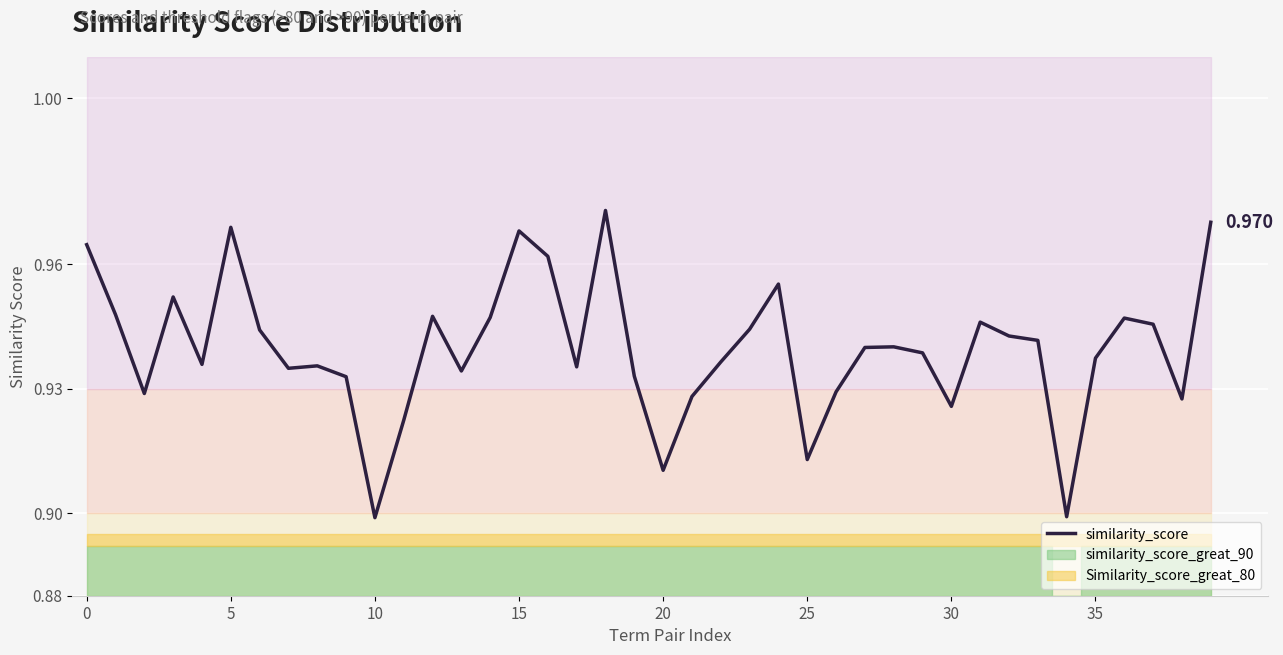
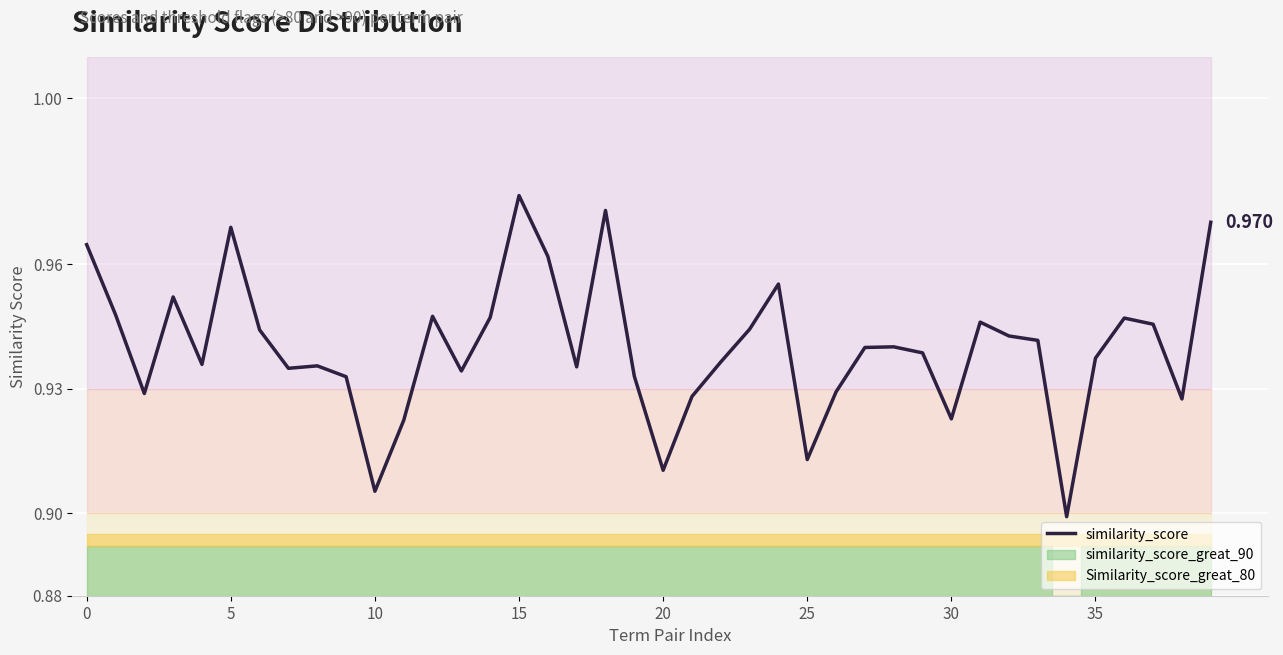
similarity_score, 10: 0.899 -> 0.905
similarity_score, 15: 0.968 -> 0.977
similarity_score, 30: 0.926 -> 0.923
